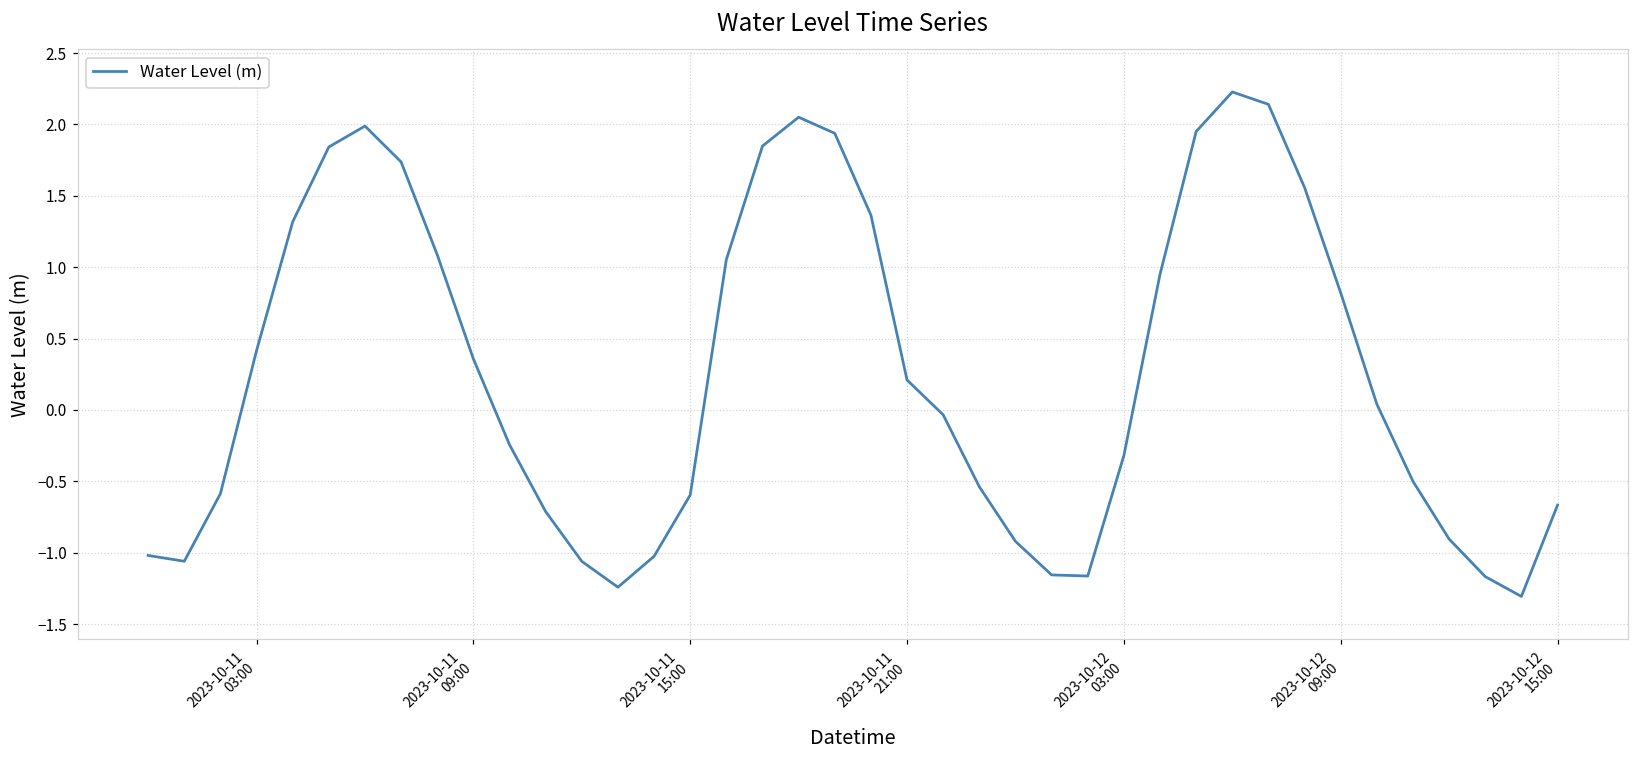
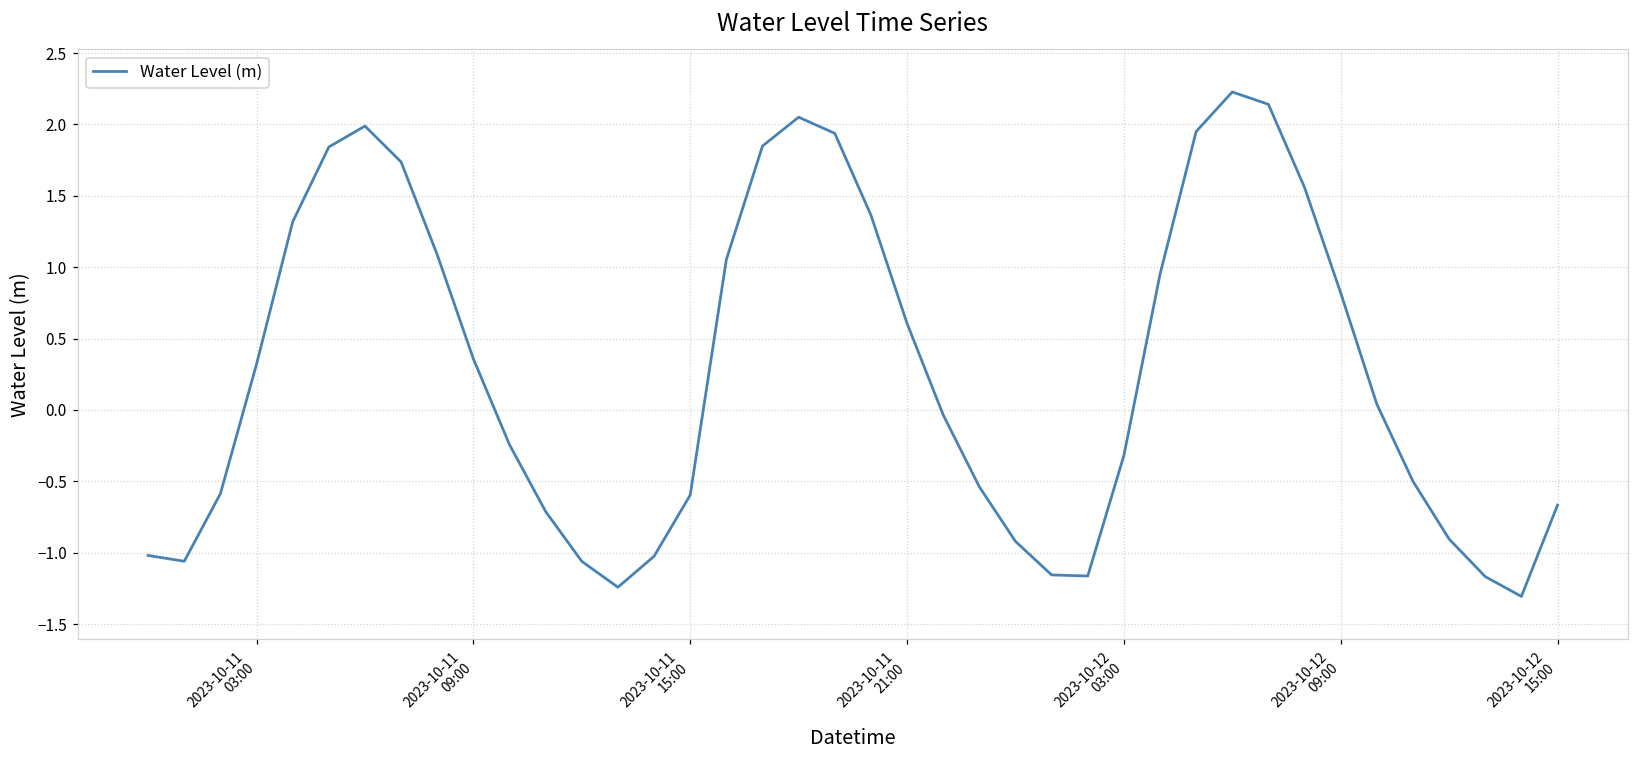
2023-10-11 03:00: 0.42 -> 0.32
2023-10-11 21:00: 0.21 -> 0.61
